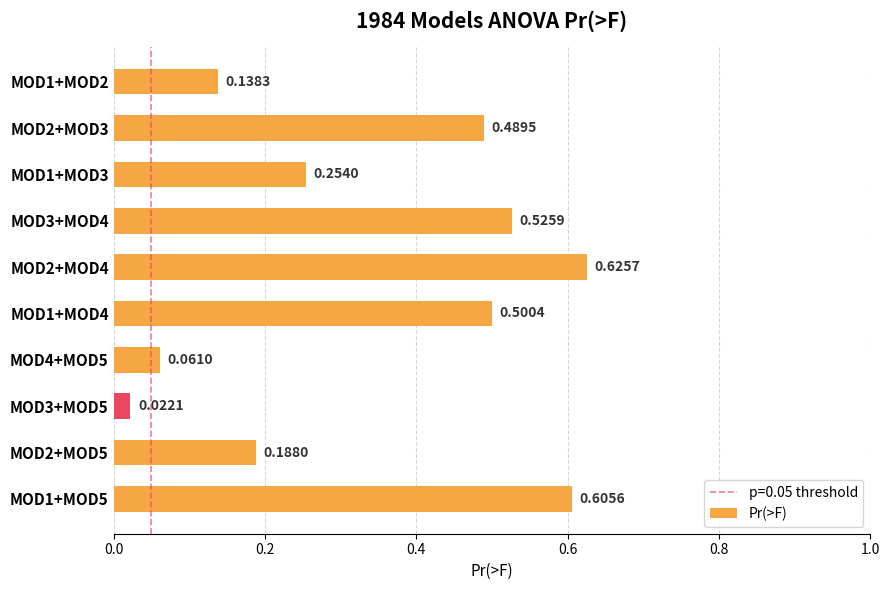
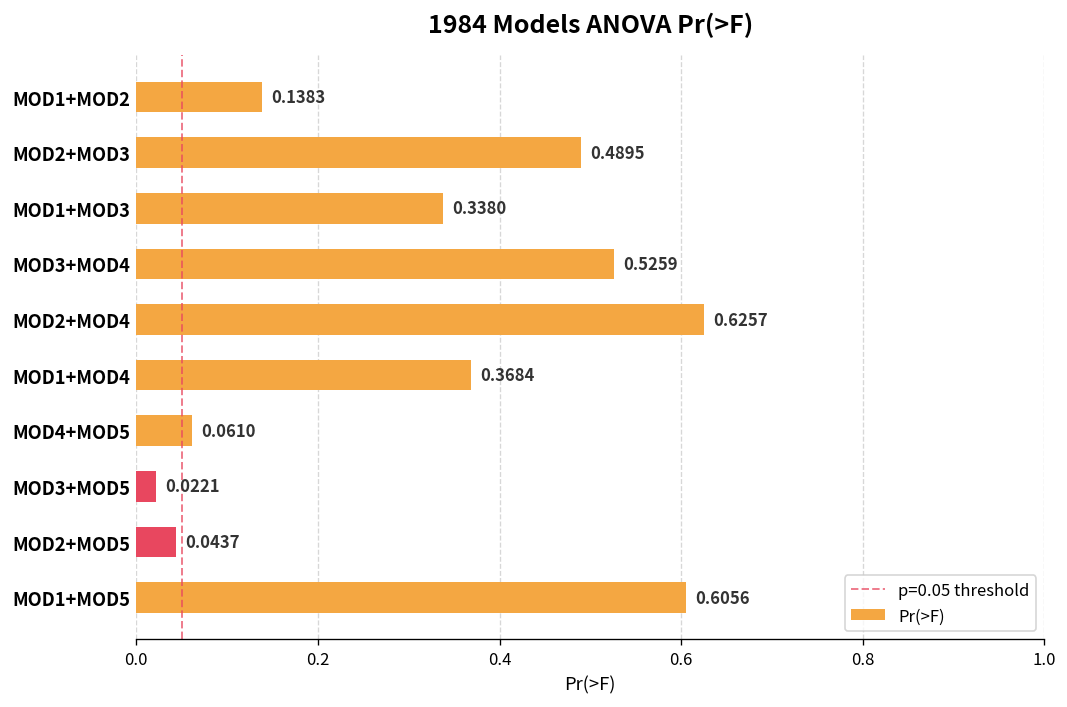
MOD1+MOD3: 0.2540 -> 0.3380
MOD1+MOD4: 0.5004 -> 0.3684
MOD2+MOD5: 0.1880 -> 0.0437
